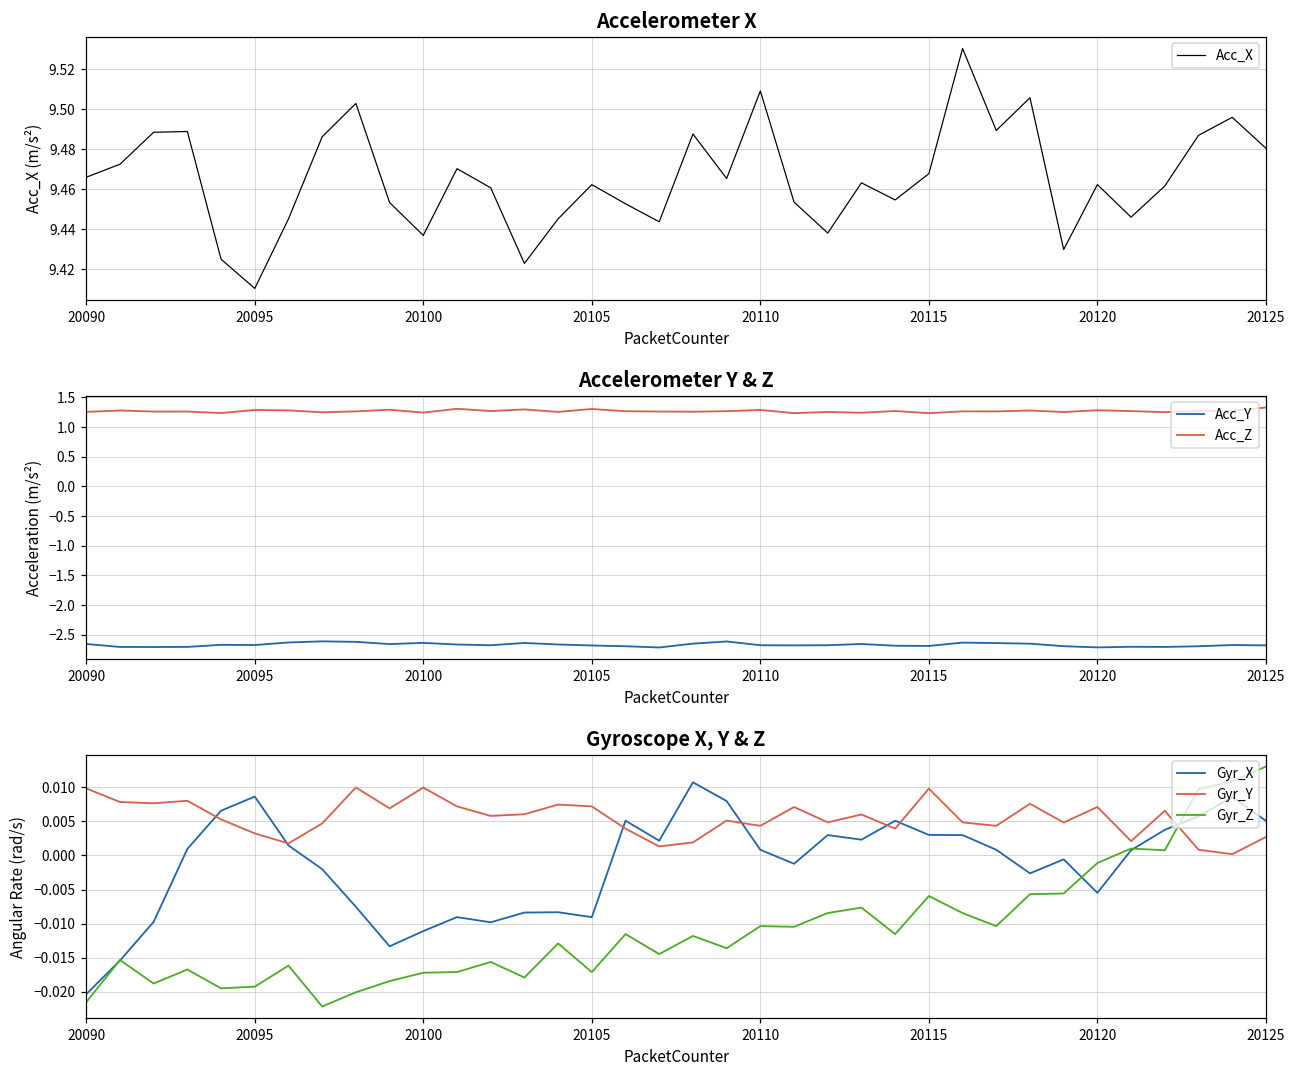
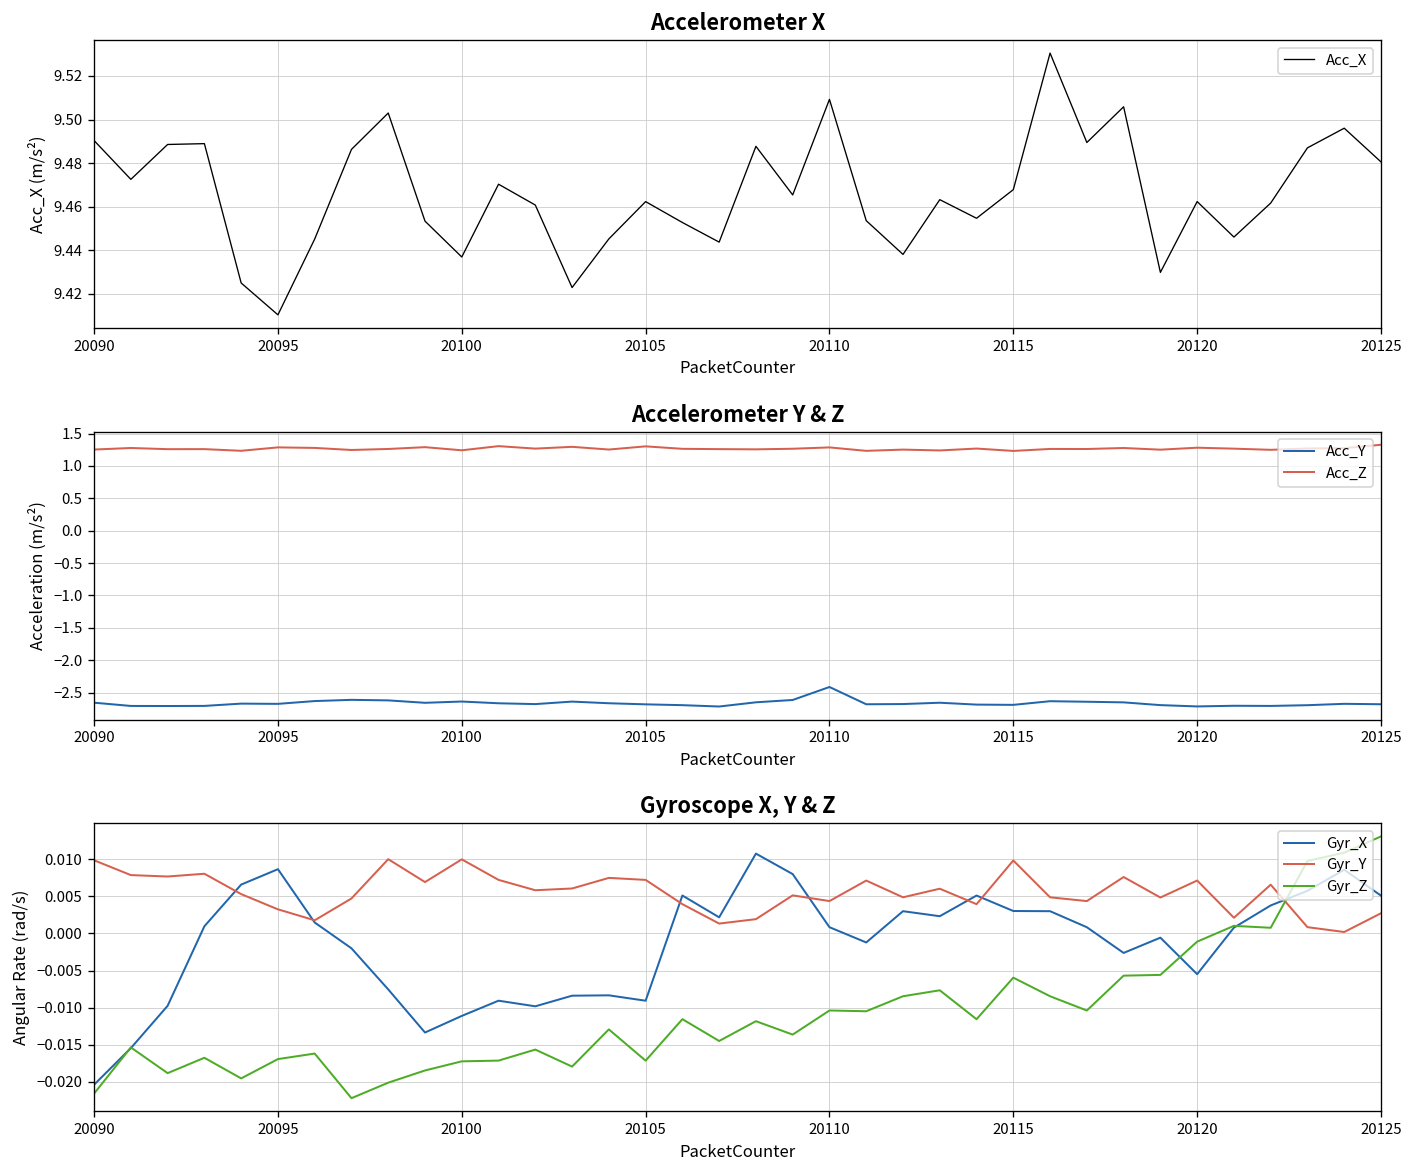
Accelerometer X, 20090: 9.466 -> 9.490
Accelerometer Y & Z, Acc_Y, 20110: -2.7 -> -2.4
Gyroscope X, Y & Z, Gyr_Z, 20095: -0.019 -> -0.017
